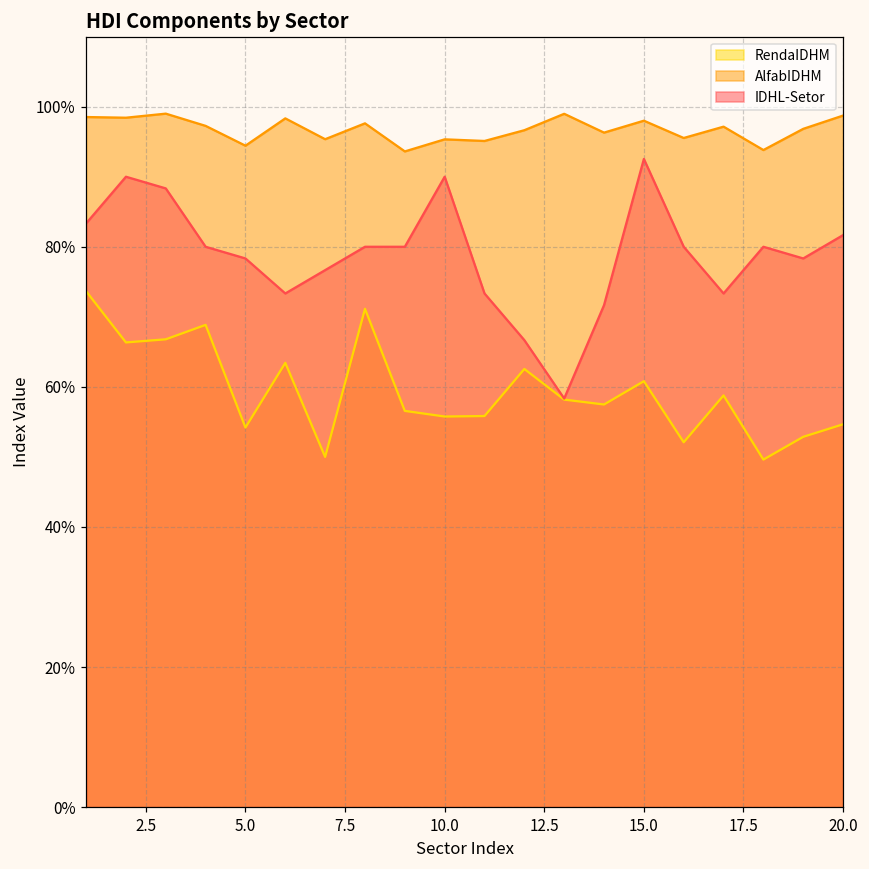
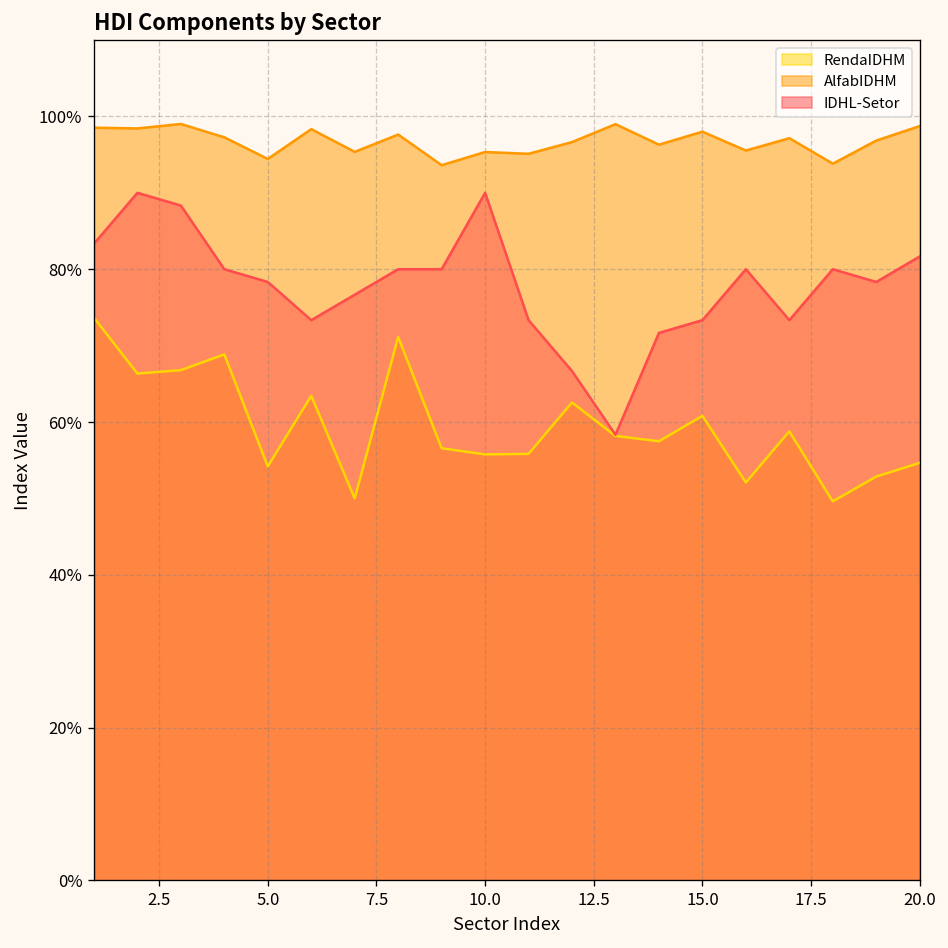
IDHL-Setor, 15.0: 93% -> 73%
